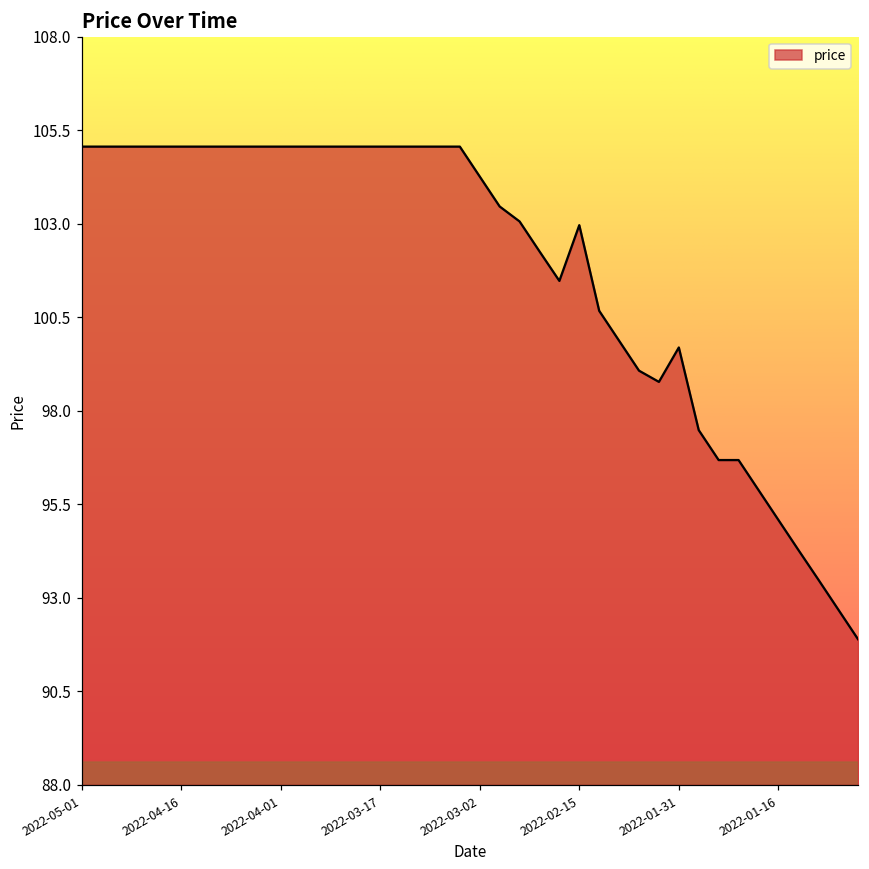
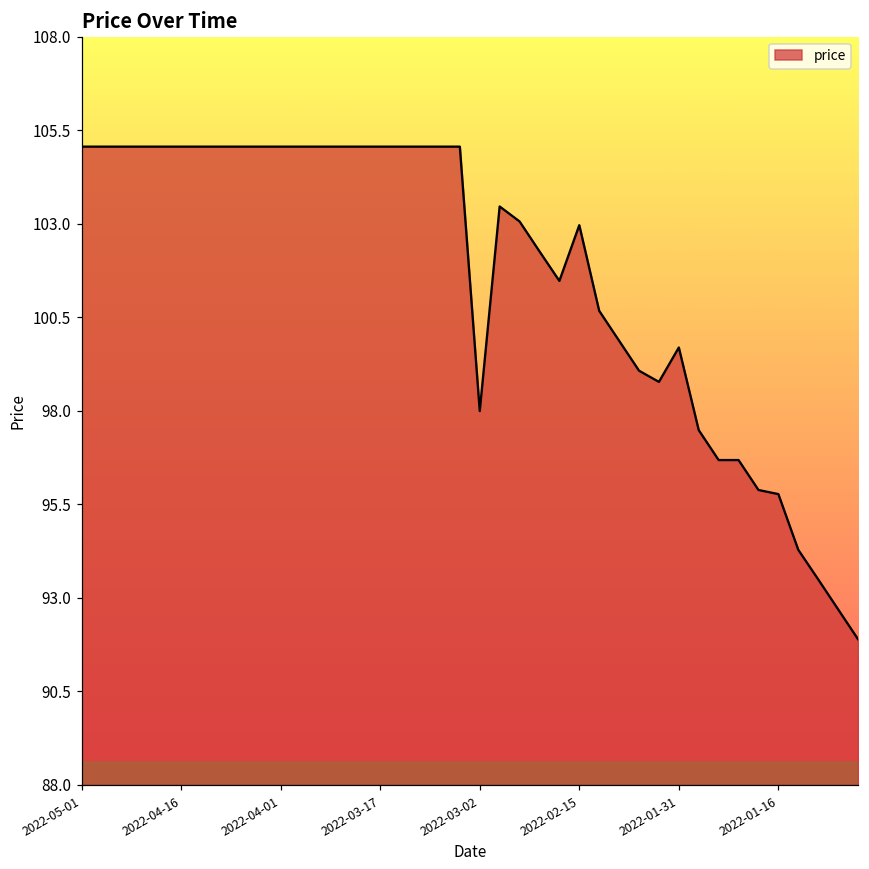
2022-03-02: 104.3 -> 98.0
2022-01-16: 95.1 -> 95.8
